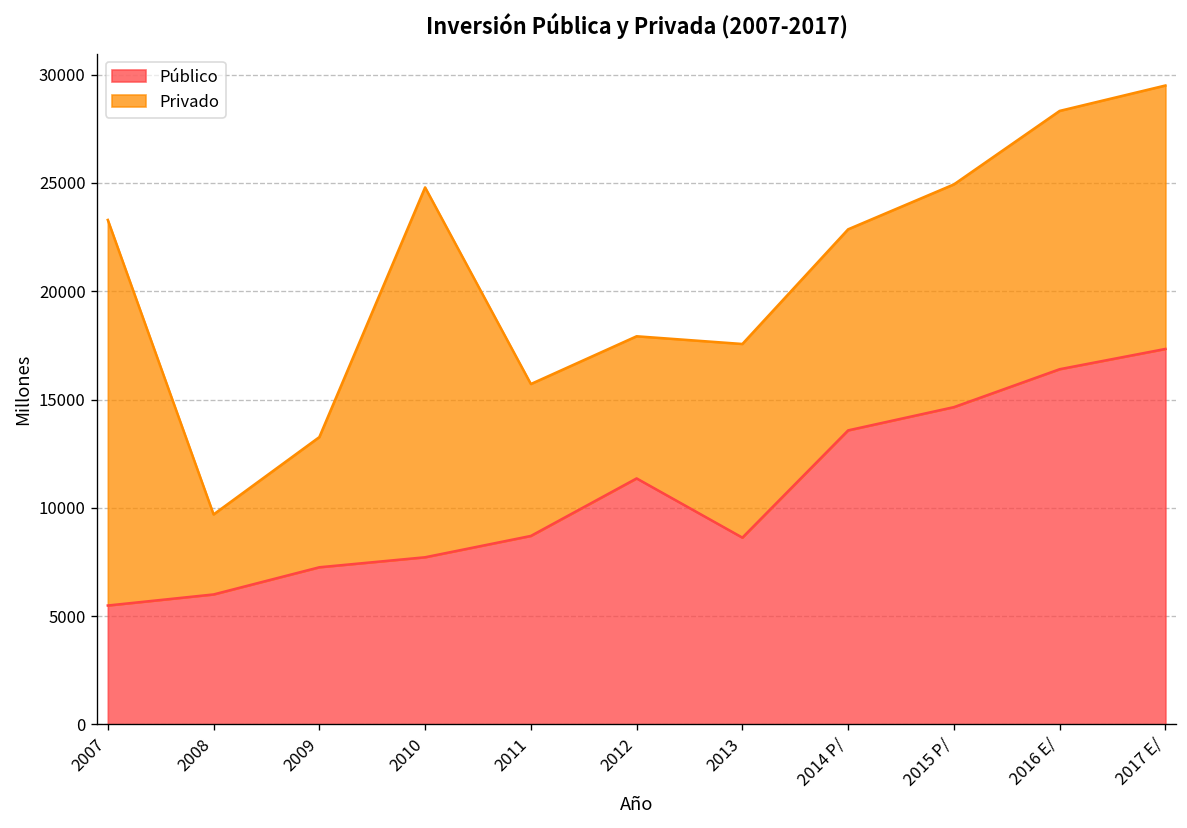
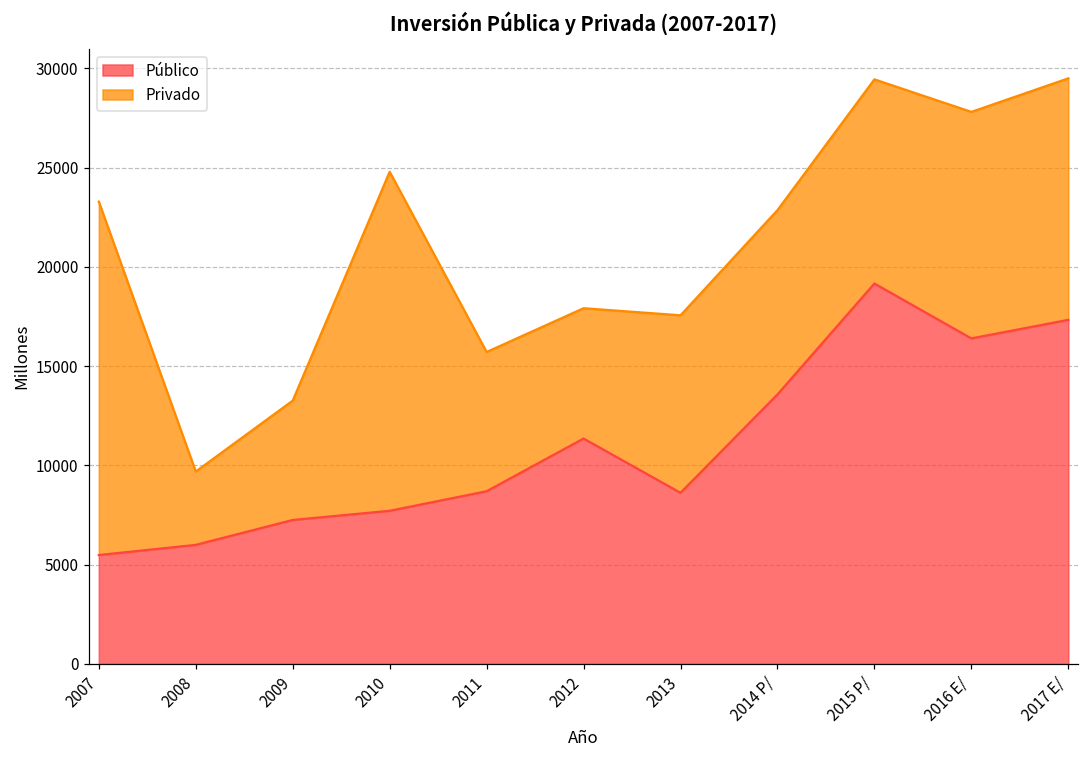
Público, 2015 P/: 14600 -> 19200
Privado, 2016 E/: 11900 -> 11400
